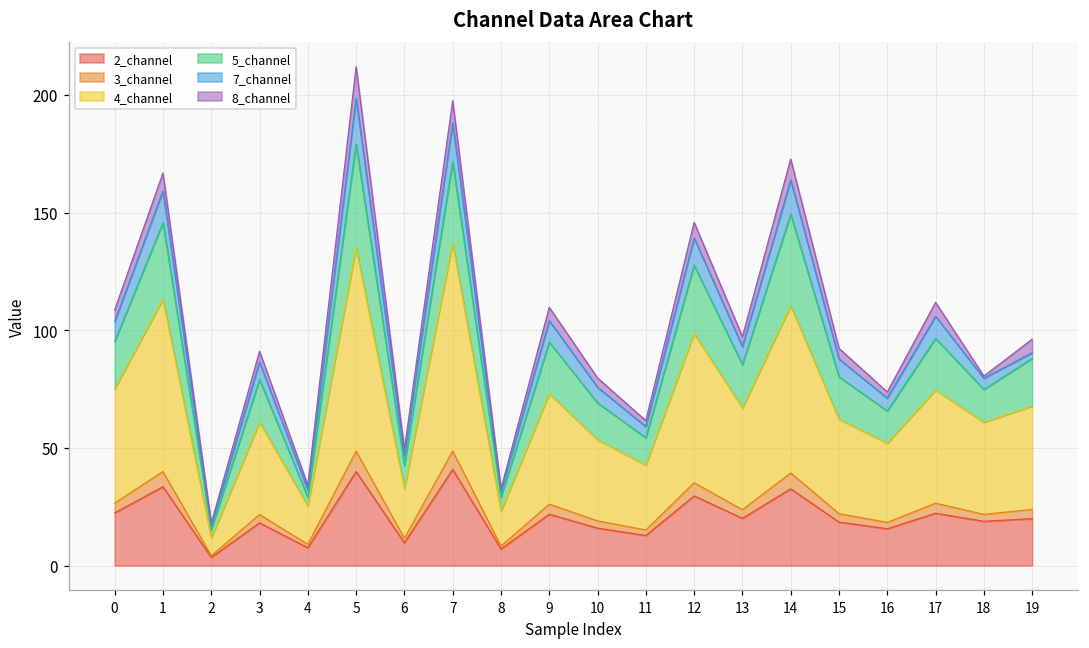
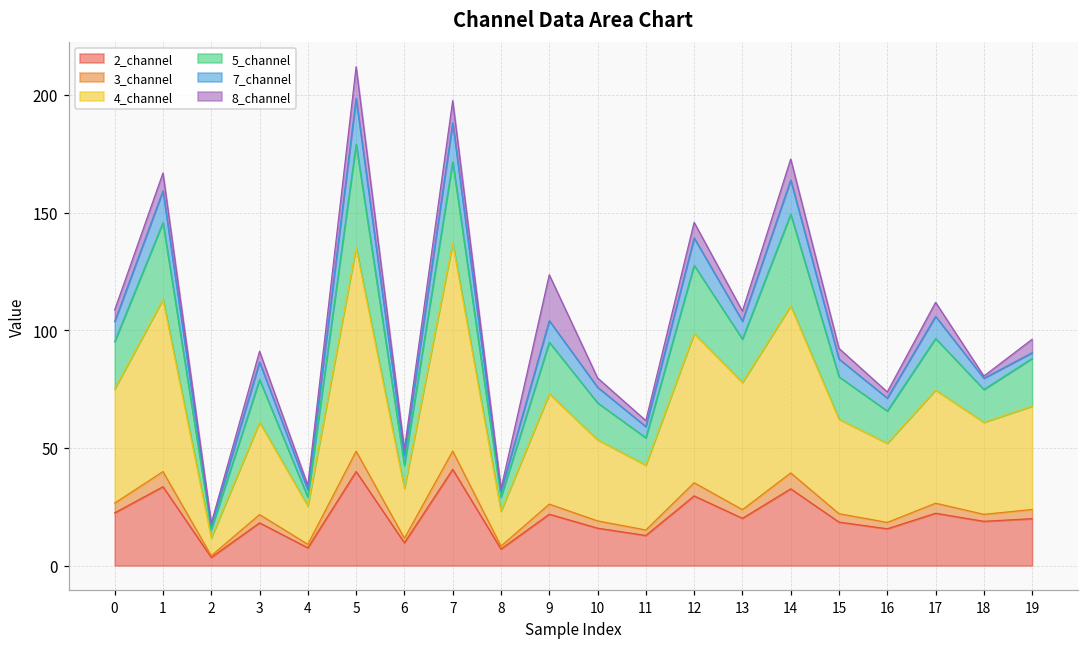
8_channel, 9: 6 -> 20
4_channel, 13: 43 -> 54
